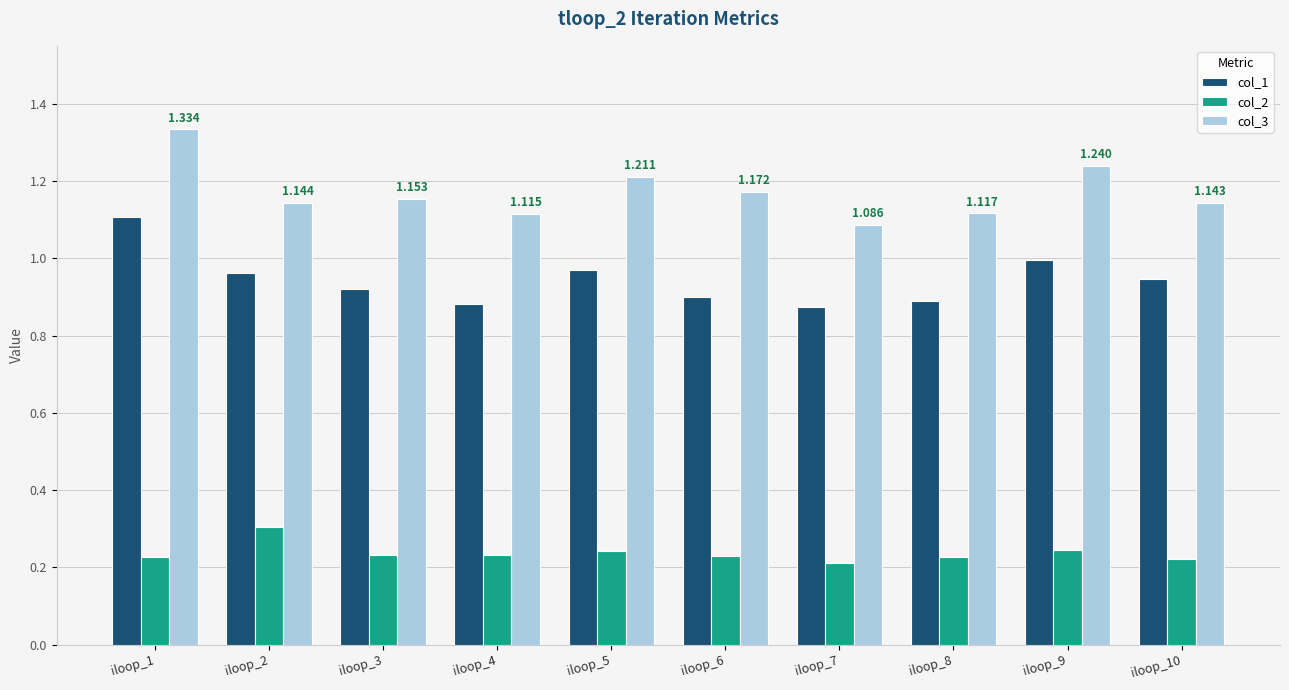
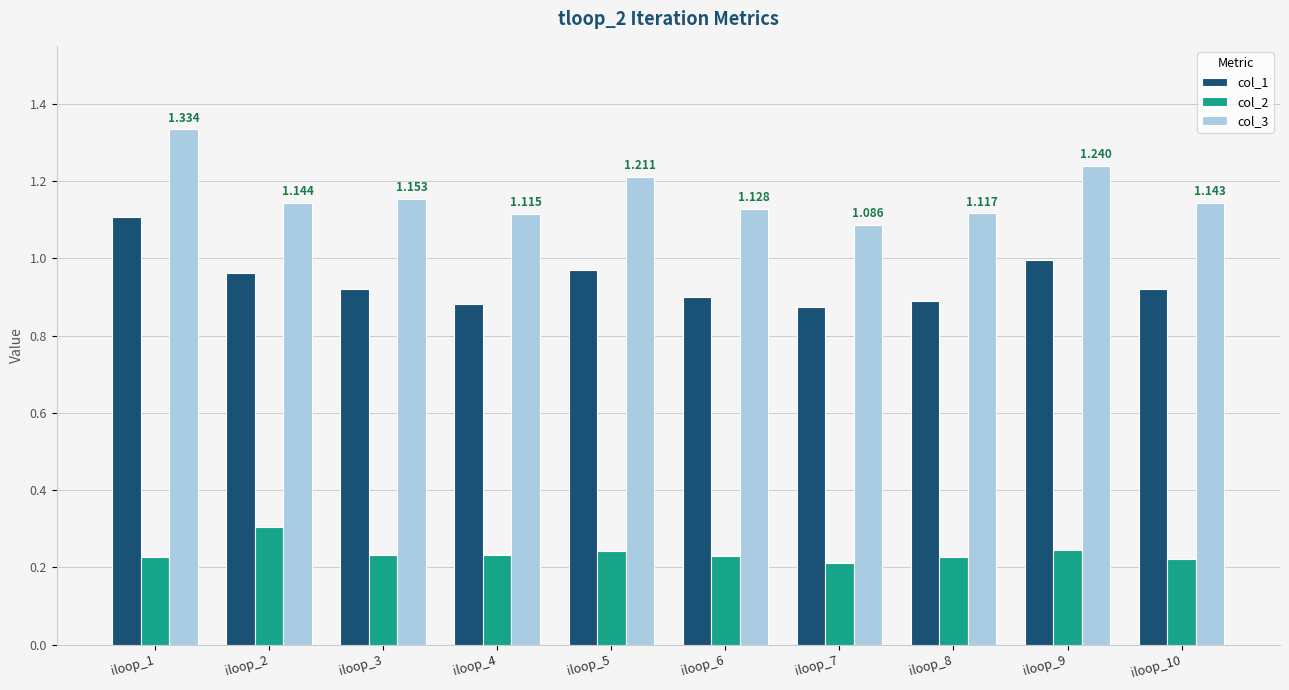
col_3, iloop_6: 1.172 -> 1.128
col_1, iloop_10: 0.95 -> 0.92
